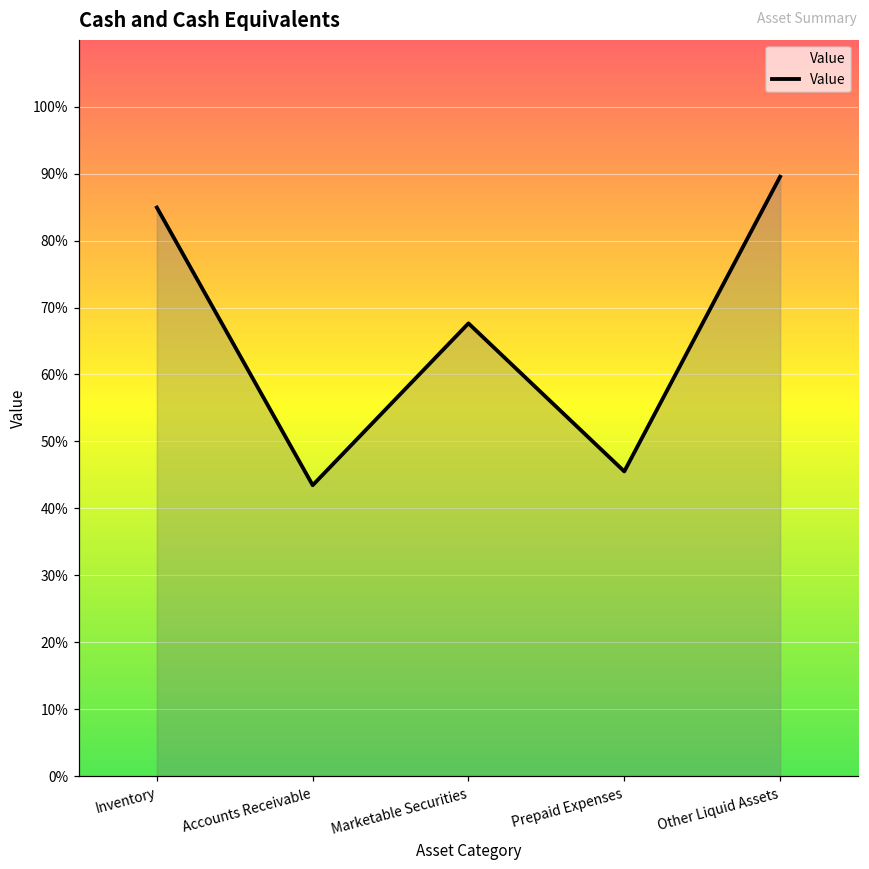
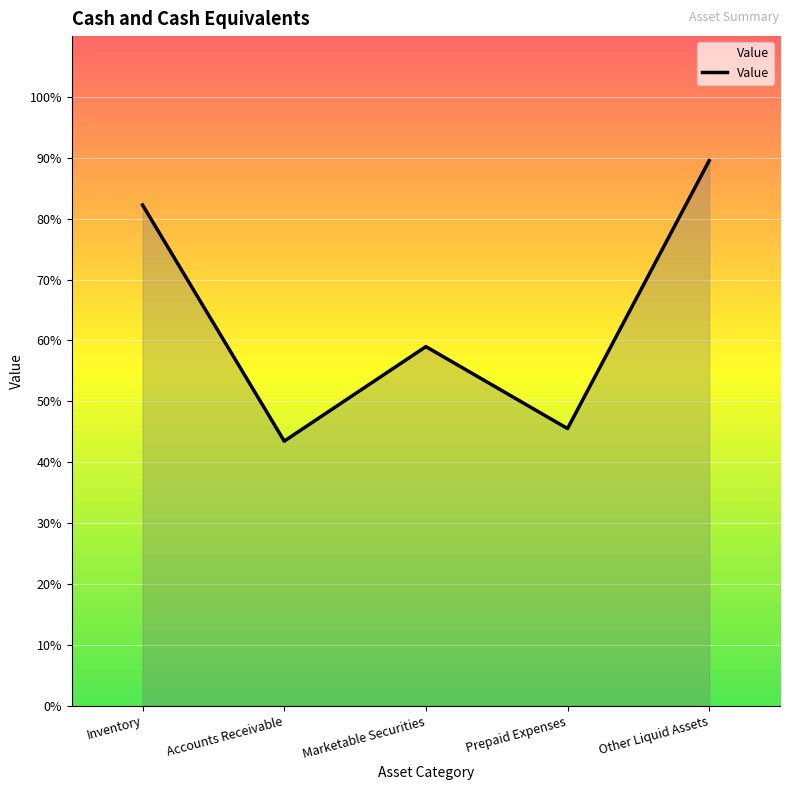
Inventory: 85% -> 82%
Marketable Securities: 68% -> 59%
